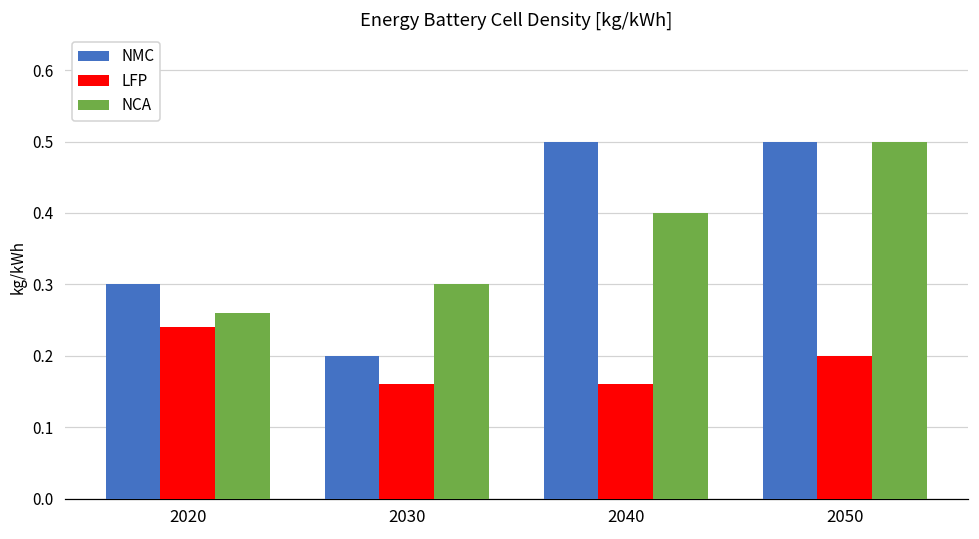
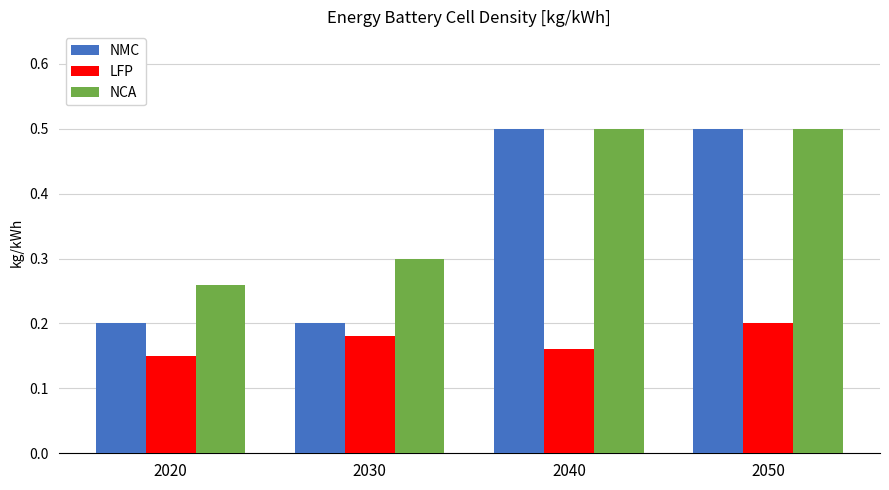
NMC, 2020: 0.3 -> 0.2
LFP, 2020: 0.24 -> 0.15
LFP, 2030: 0.16 -> 0.18
NCA, 2040: 0.4 -> 0.5
